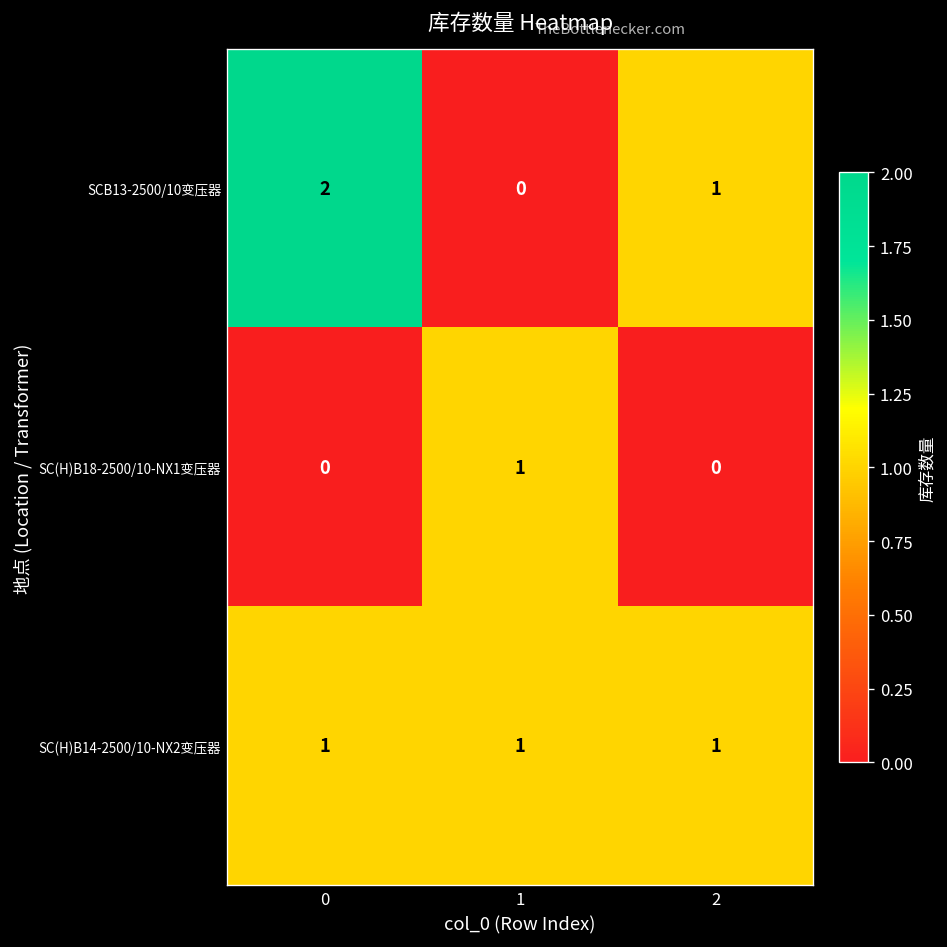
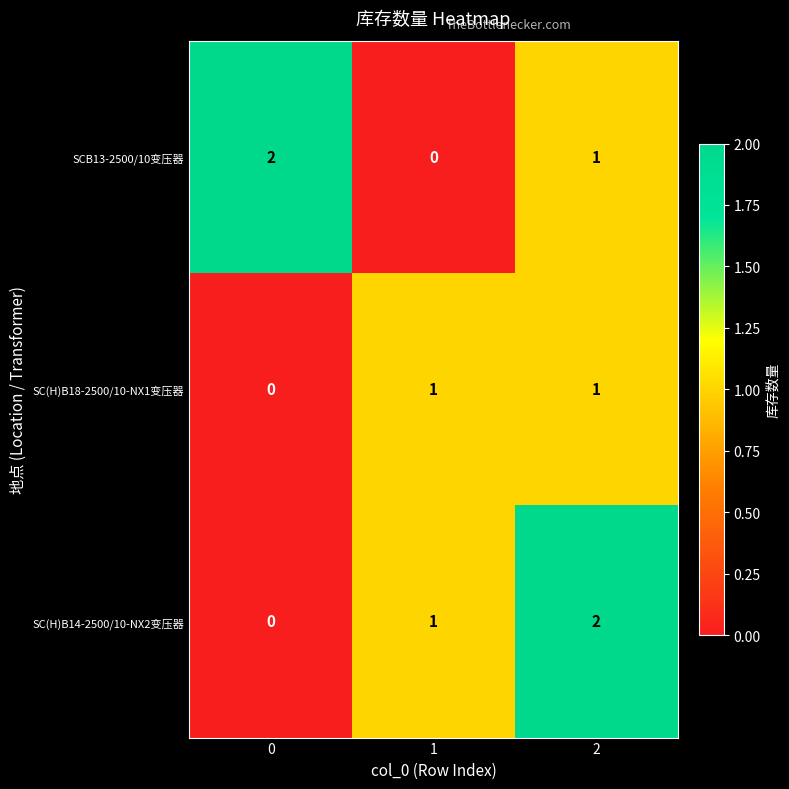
SC(H)B18-2500/10-NX1变压器, 2: 0 -> 1
SC(H)B14-2500/10-NX2变压器, 0: 1 -> 0
SC(H)B14-2500/10-NX2变压器, 2: 1 -> 2
